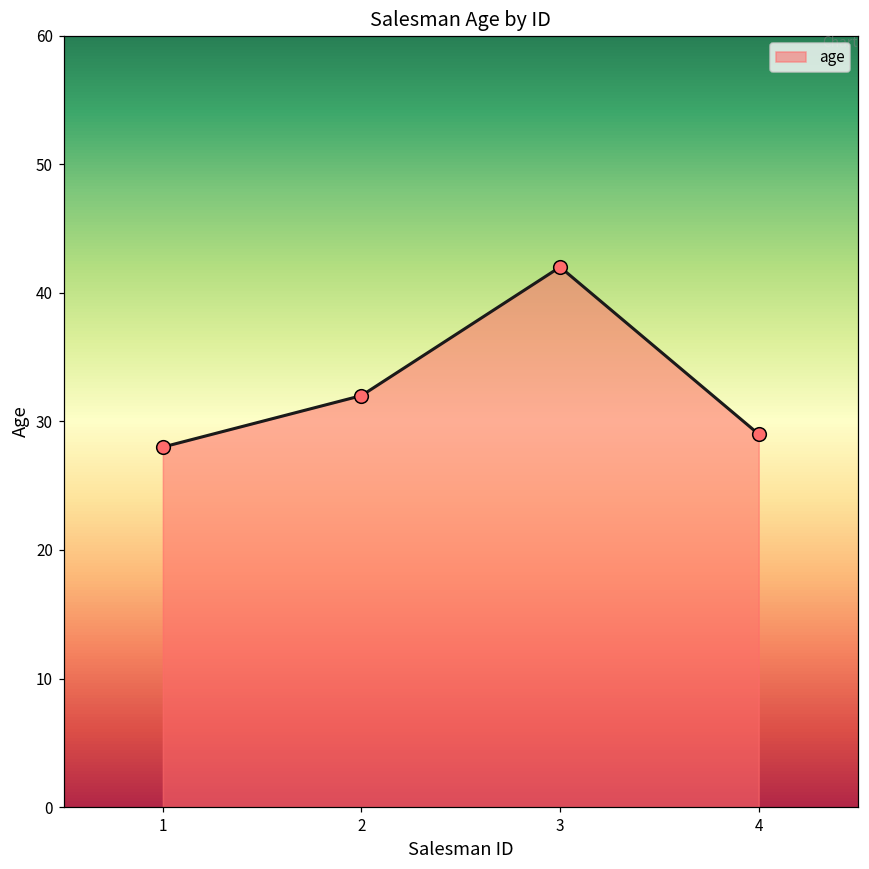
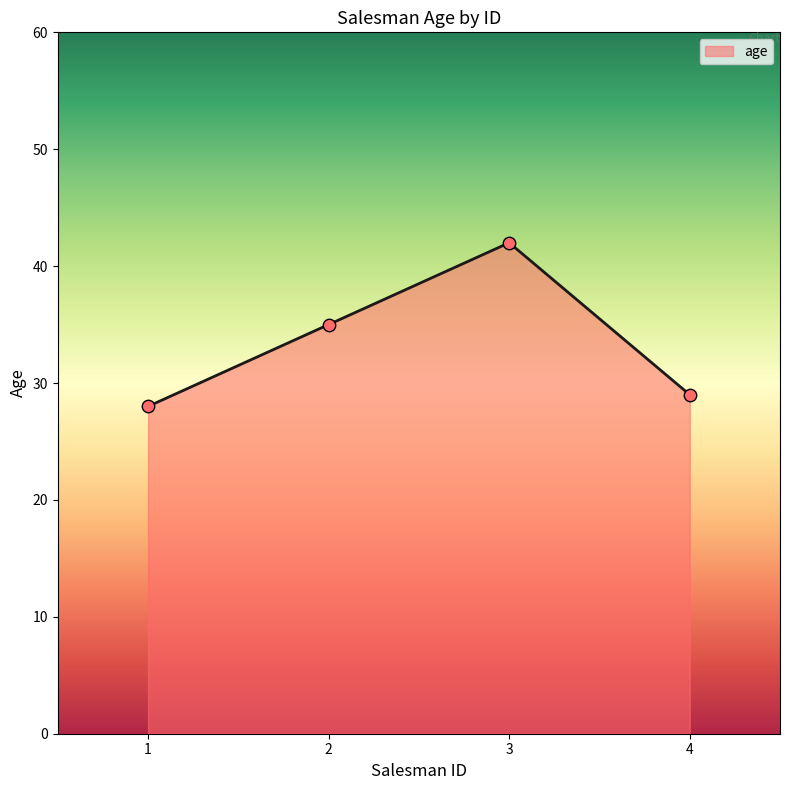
2: 32 -> 35
